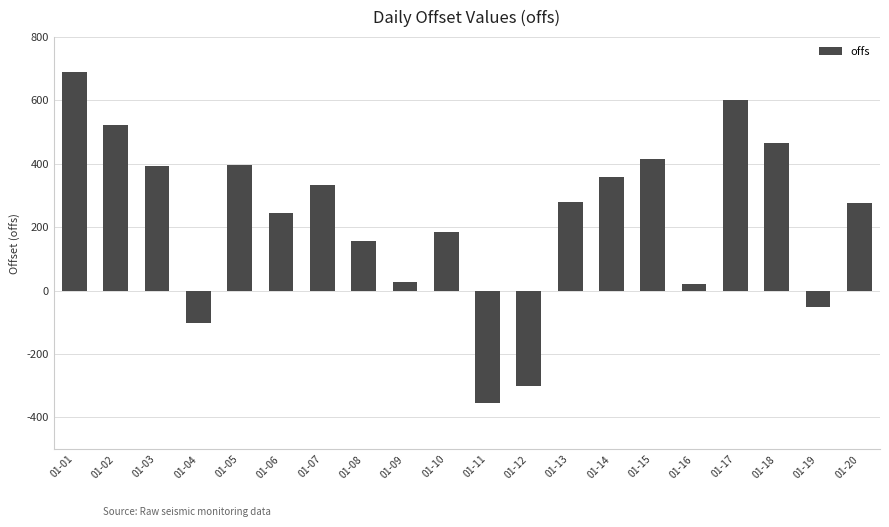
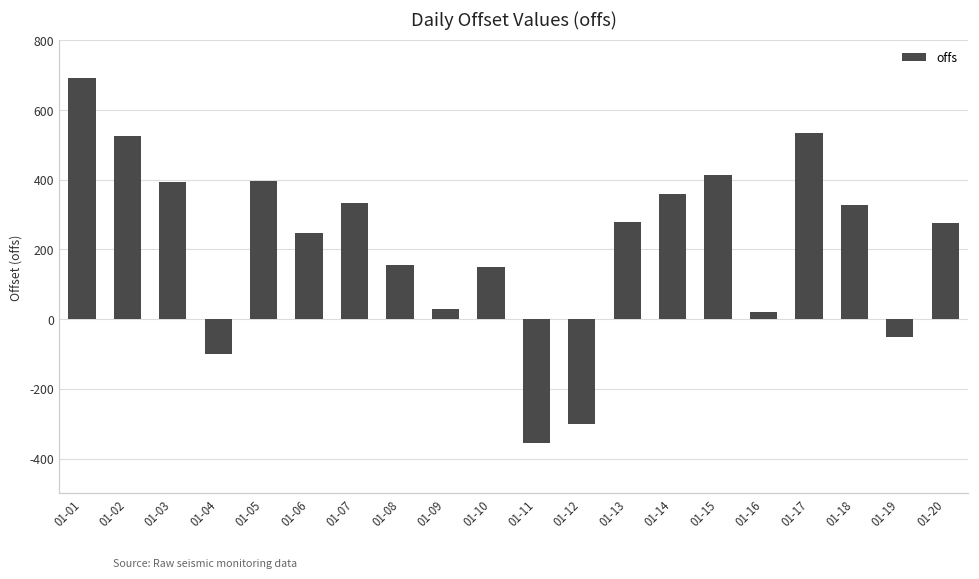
01-10: 180 -> 150
01-17: 600 -> 530
01-18: 470 -> 330
